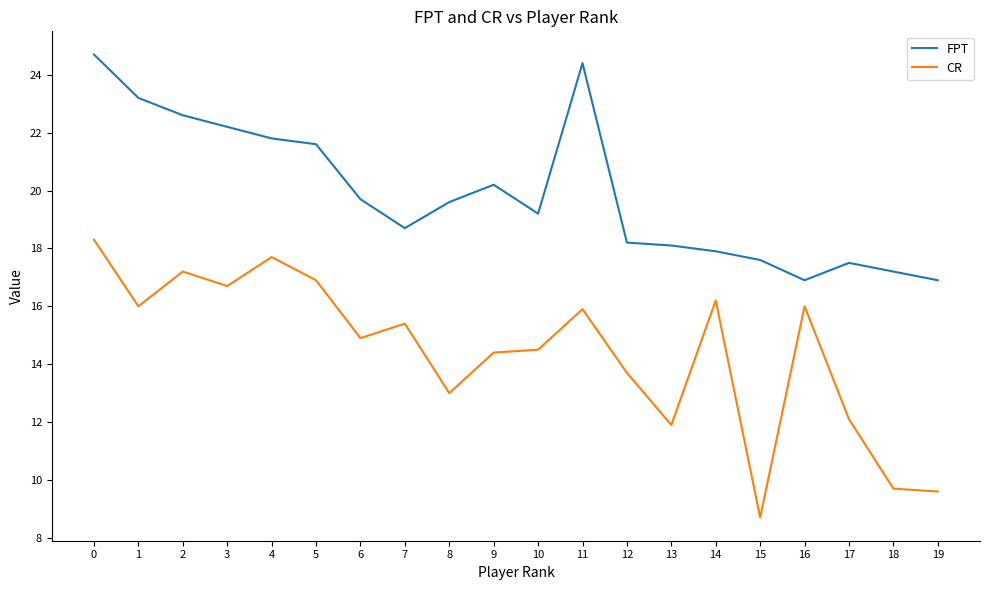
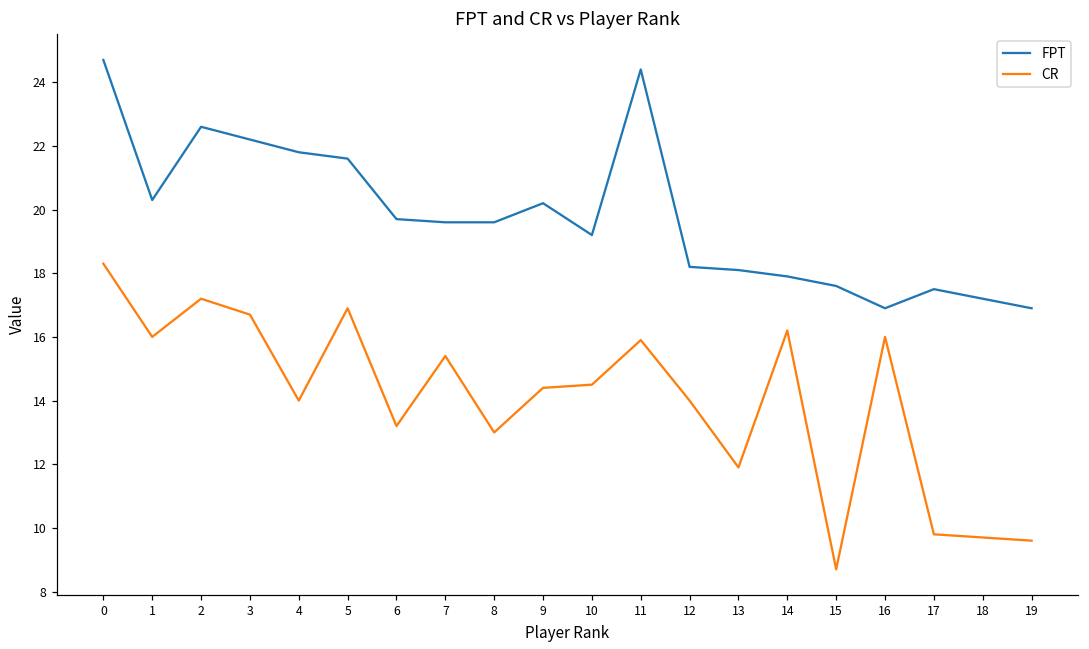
FPT, 1: 23.2 -> 20.3
CR, 4: 17.7 -> 14.0
CR, 6: 14.9 -> 13.2
FPT, 7: 18.7 -> 19.6
CR, 12: 13.7 -> 14.0
CR, 17: 12.1 -> 9.8
